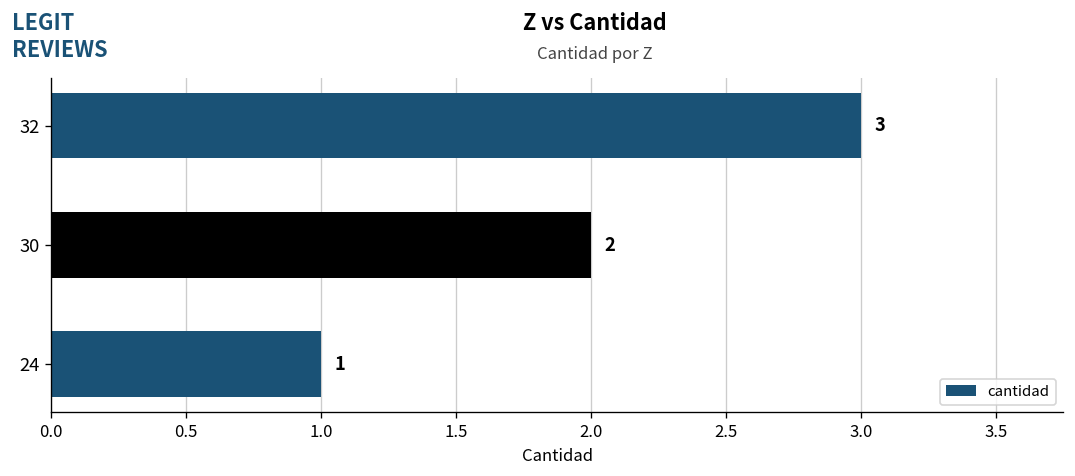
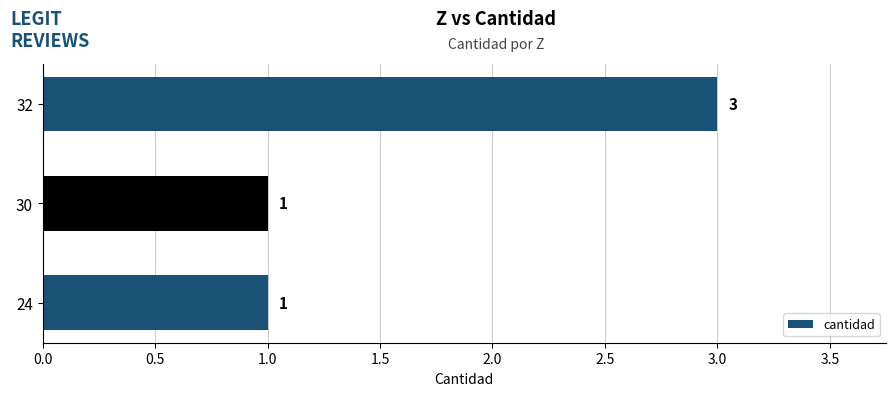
30: 2 -> 1
